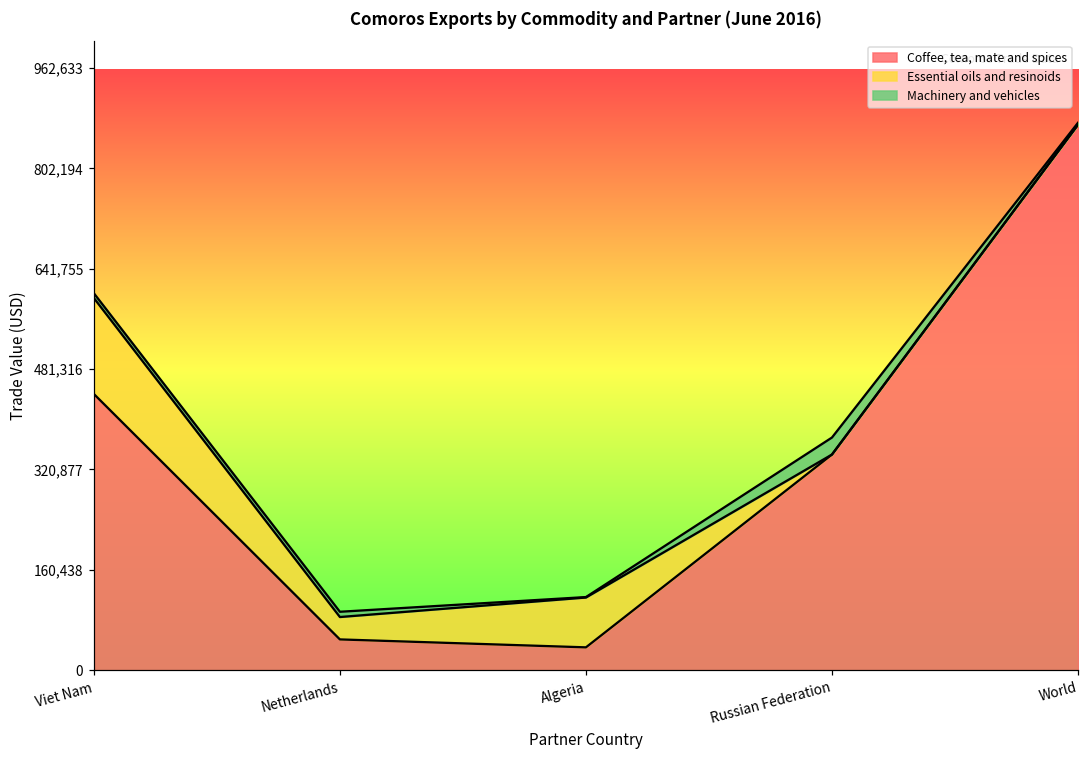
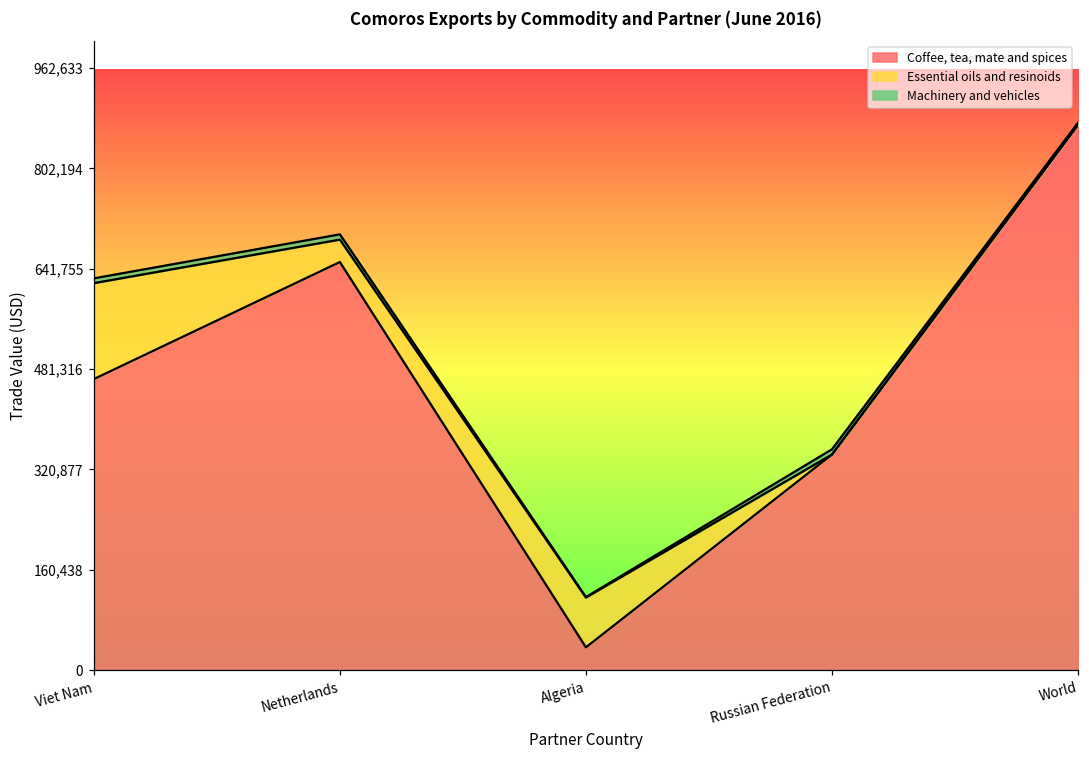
Coffee, tea, mate and spices, Viet Nam: 440,000 -> 470,000
Coffee, tea, mate and spices, Netherlands: 50,000 -> 650,000
Machinery and vehicles, Russian Federation: 30,000 -> 10,000
